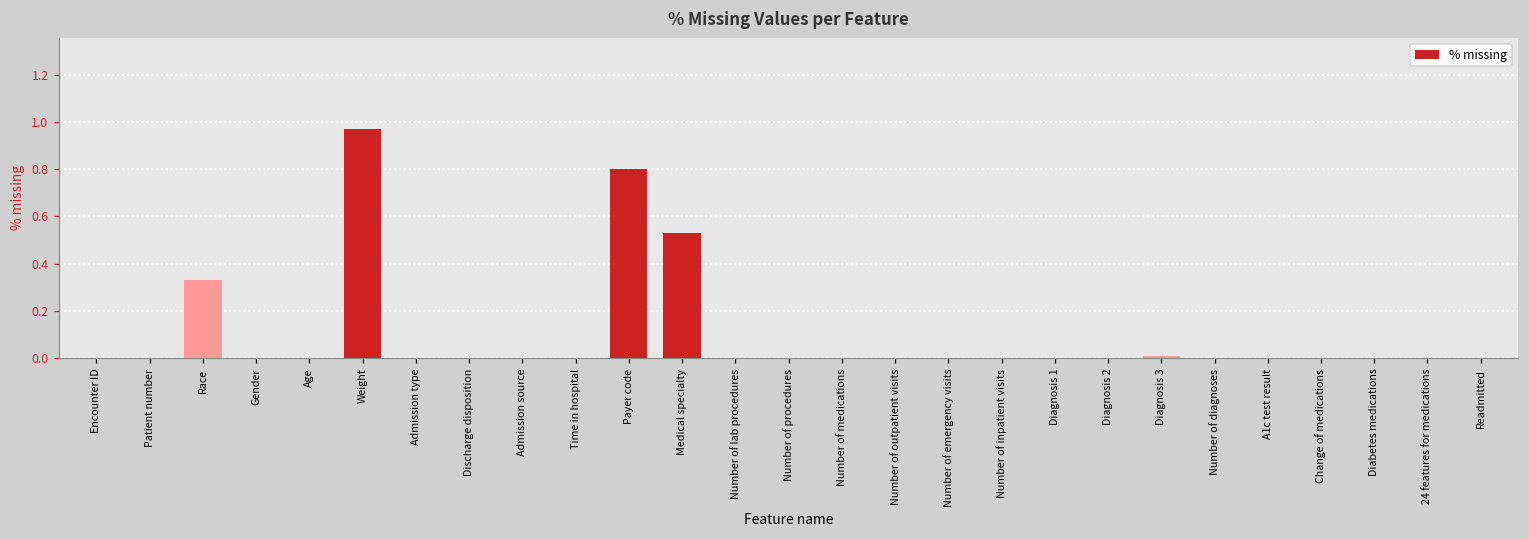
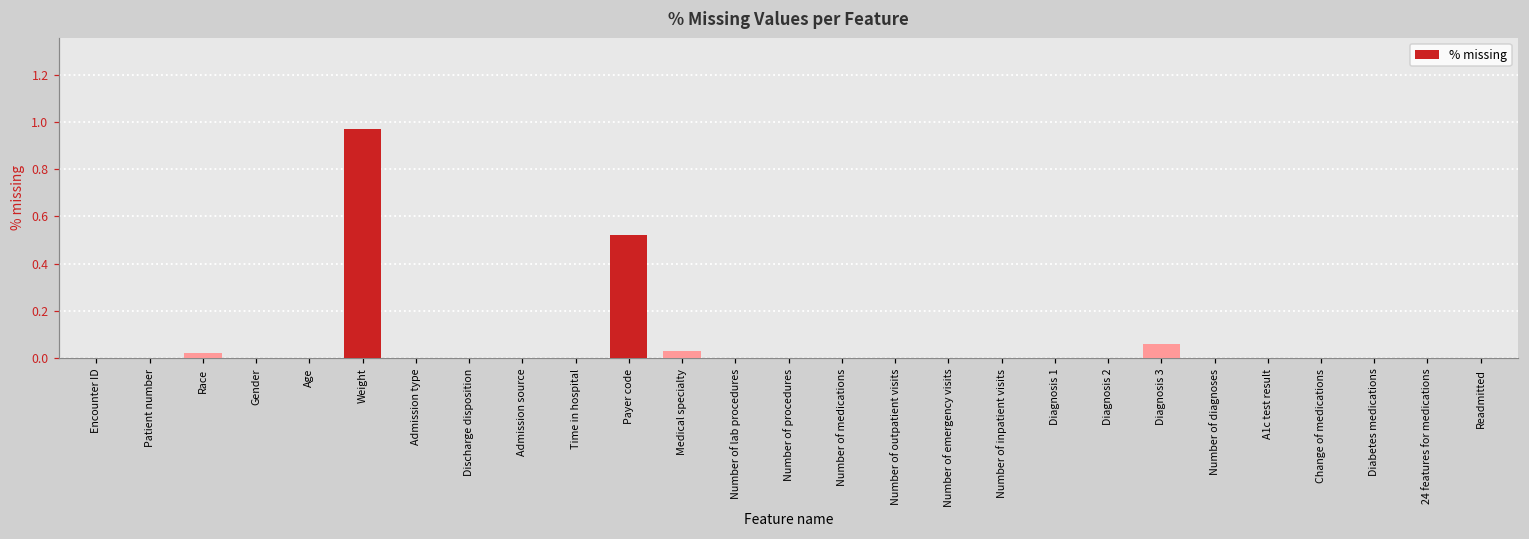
Race: 0.33 -> 0.02
Payer code: 0.80 -> 0.52
Medical specialty: 0.53 -> 0.03
Diagnosis 3: 0.01 -> 0.06
